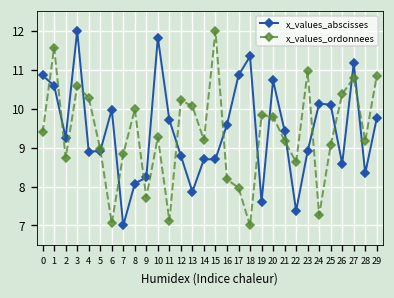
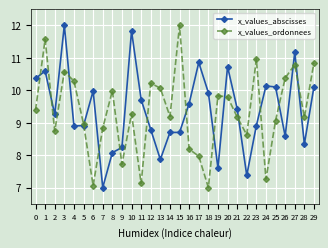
x_values_abscisses, 0: 10.9 -> 10.4
x_values_abscisses, 18: 11.3 -> 9.9
x_values_abscisses, 29: 9.8 -> 10.1
